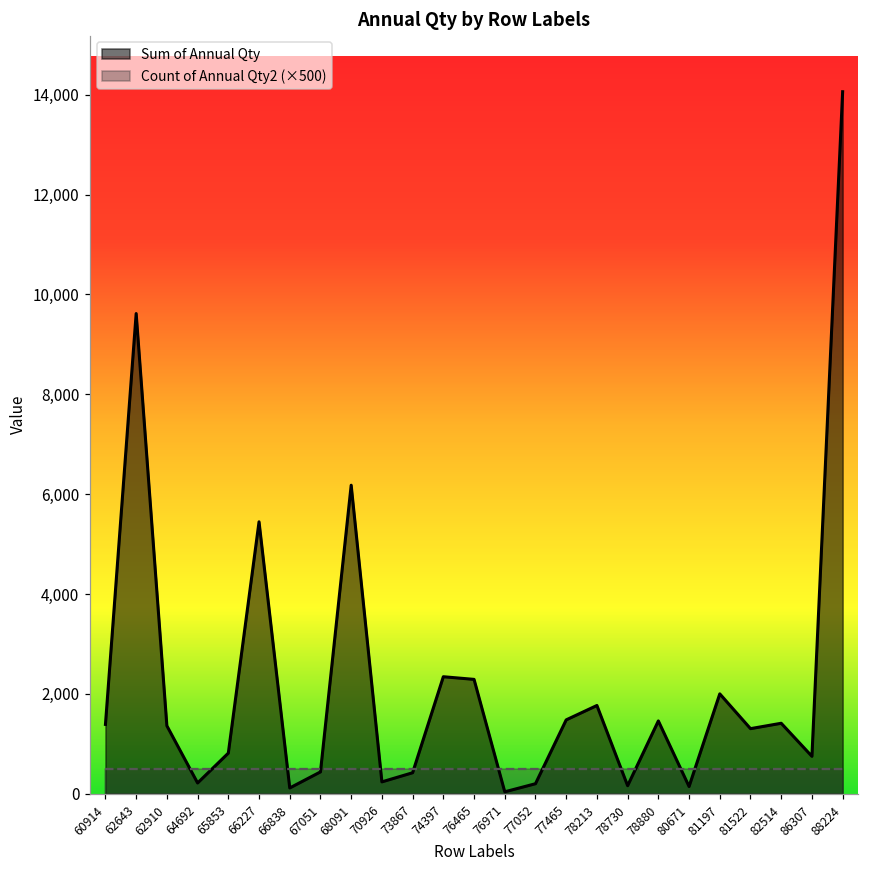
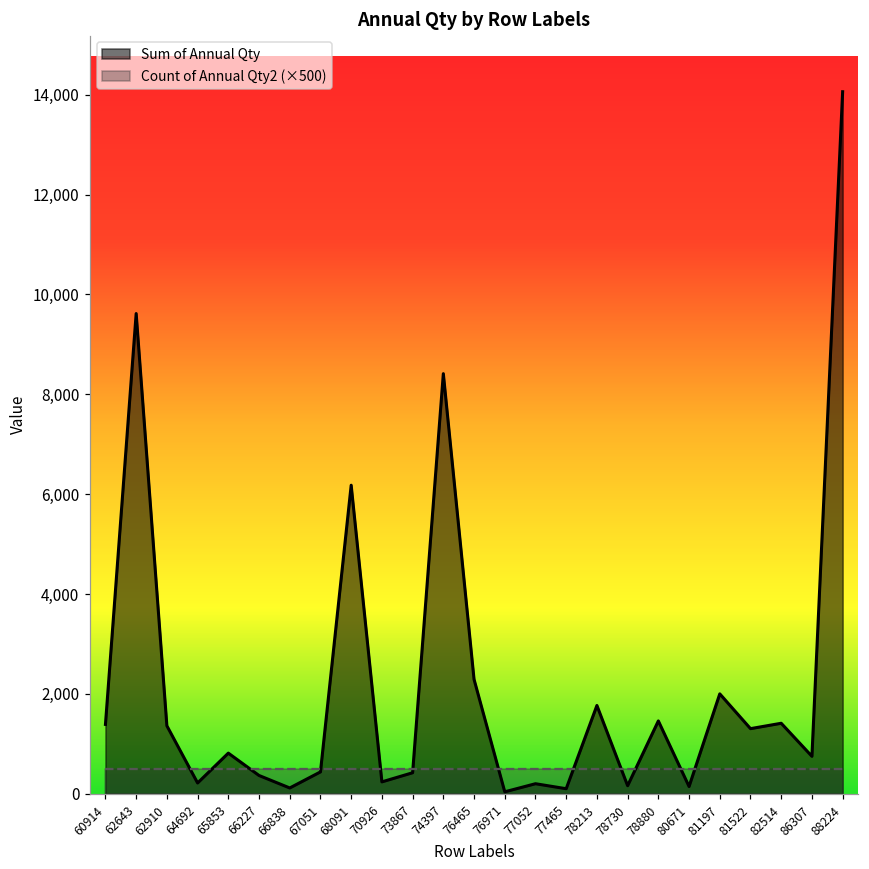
Sum of Annual Qty, 66227: 5,400 -> 400
Sum of Annual Qty, 74397: 2,300 -> 8,400
Sum of Annual Qty, 77465: 1,500 -> 100
